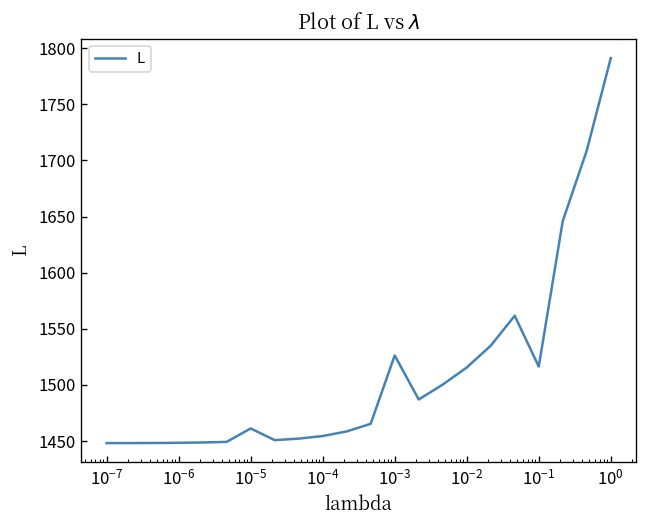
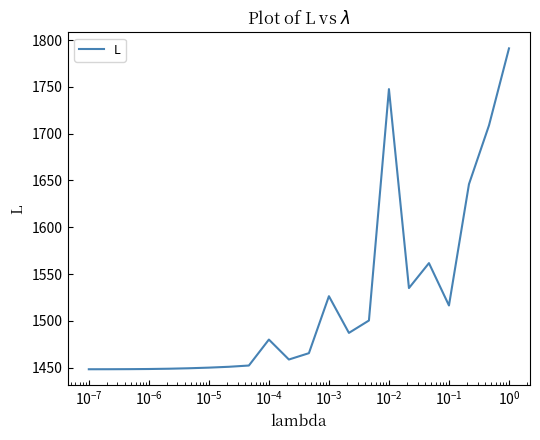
10^-5: 1460 -> 1450
10^-4: 1450 -> 1480
10^-2: 1520 -> 1750
